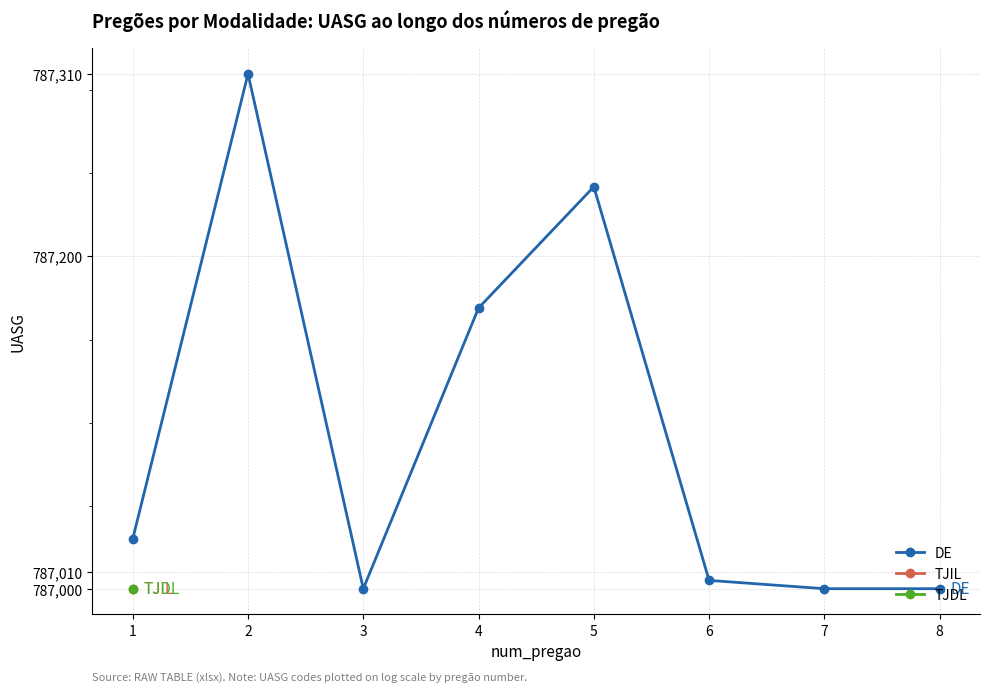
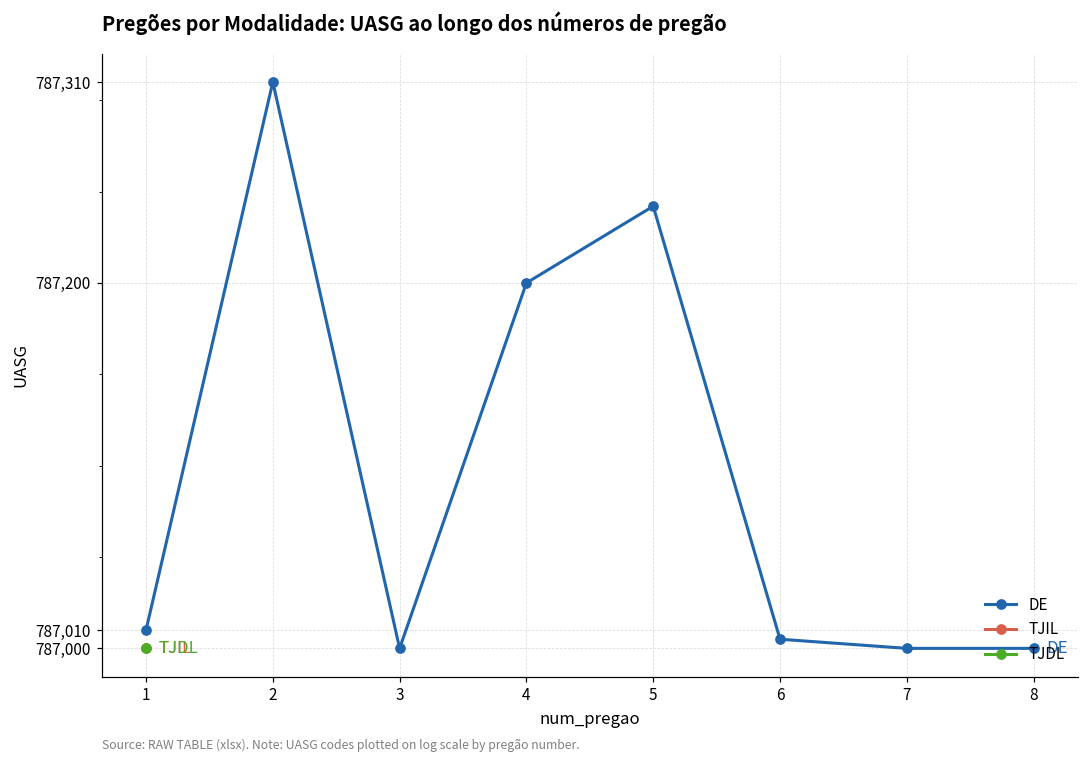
DE, 1: 787,030 -> 787,010
DE, 4: 787,169 -> 787,200
